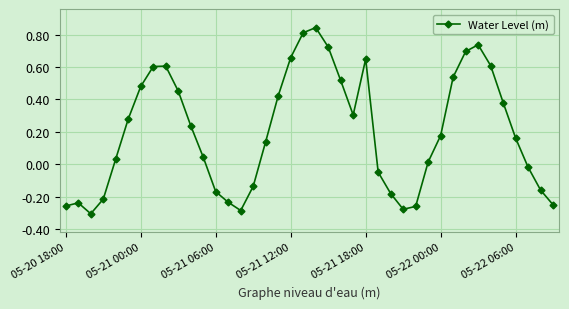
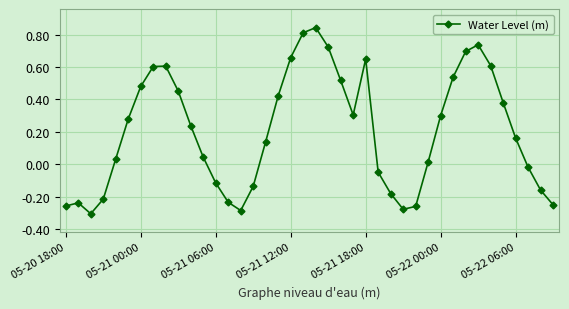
05-21 06:00: -0.17 -> -0.12
05-22 00:00: 0.18 -> 0.30
